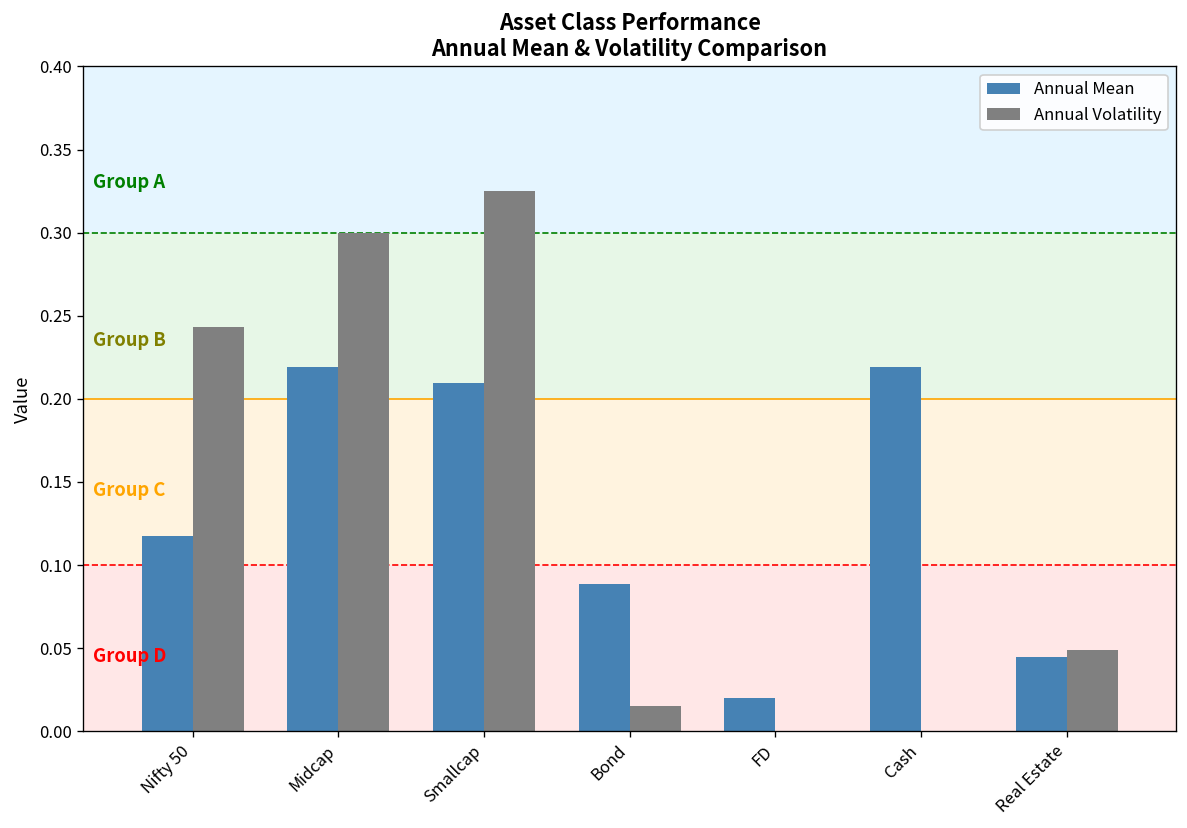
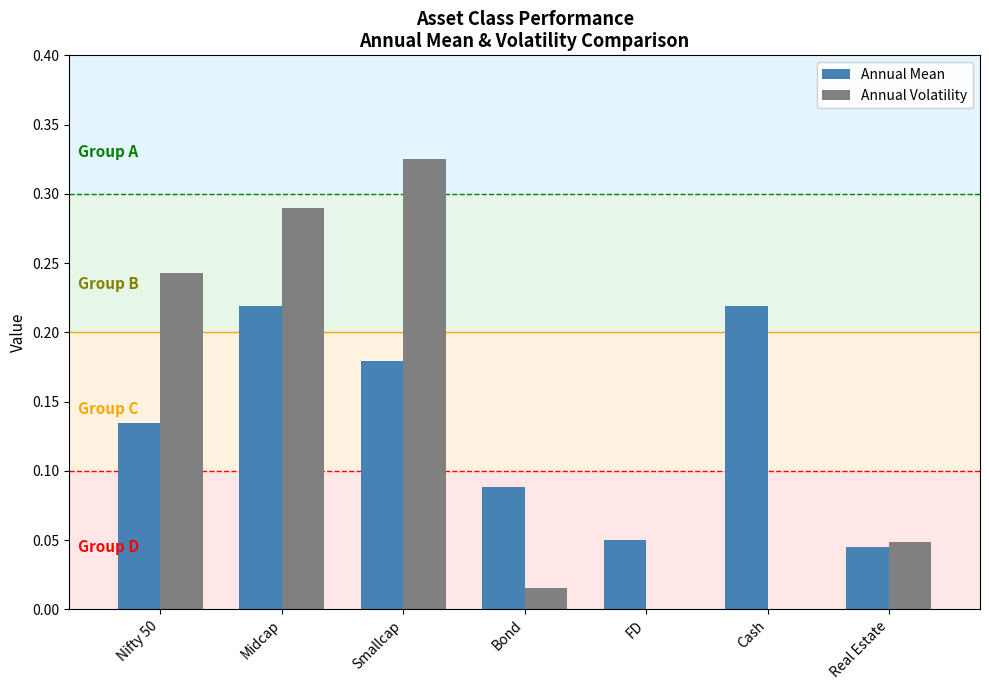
Annual Mean, Nifty 50: 0.117 -> 0.134
Annual Volatility, Midcap: 0.300 -> 0.290
Annual Mean, Smallcap: 0.210 -> 0.179
Annual Mean, FD: 0.02 -> 0.05
